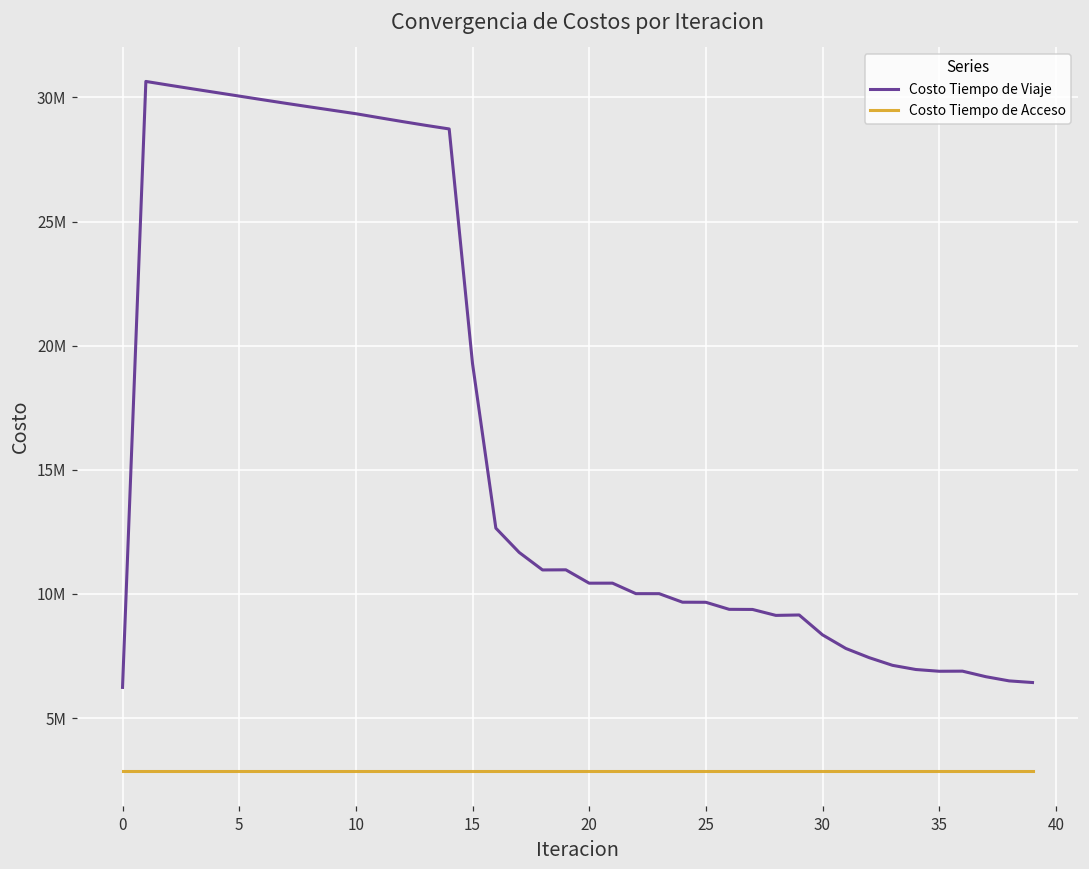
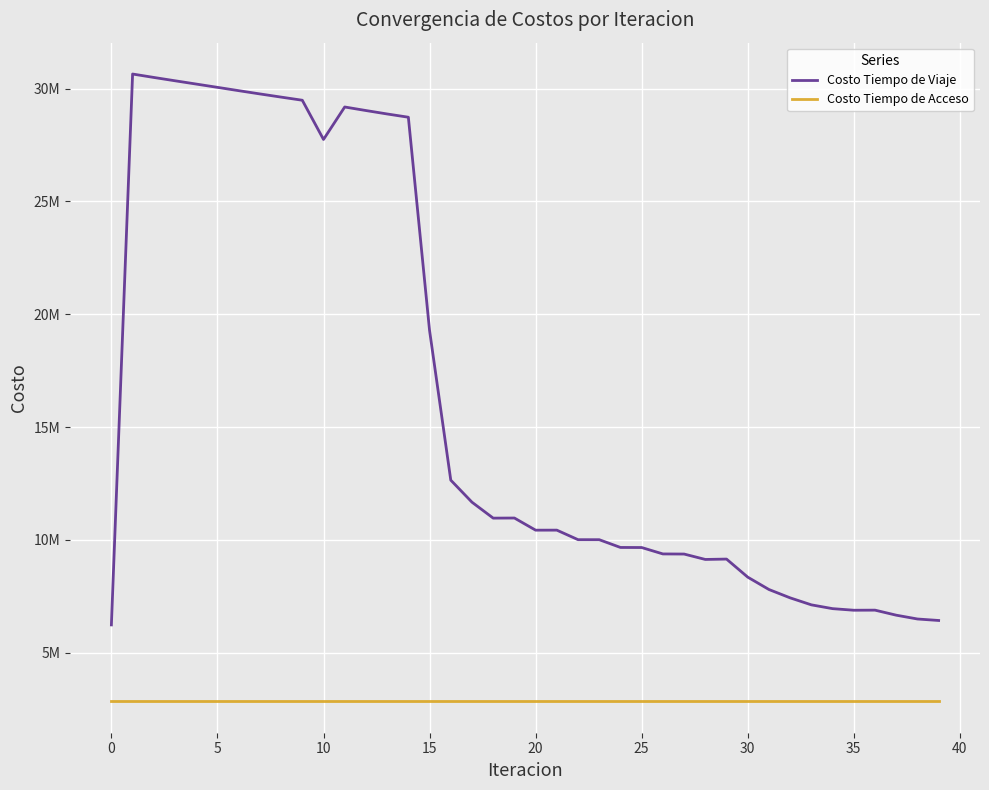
Costo Tiempo de Viaje, 10: 29300000 -> 27700000
